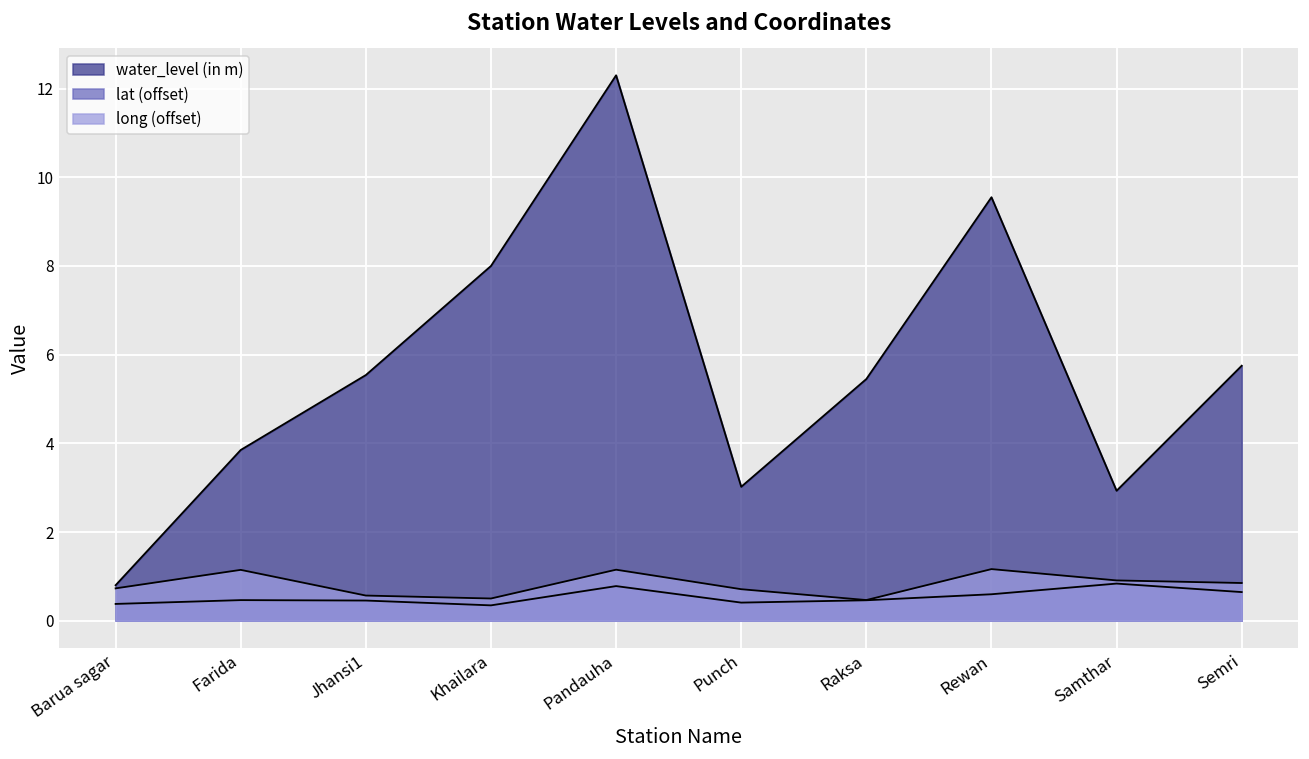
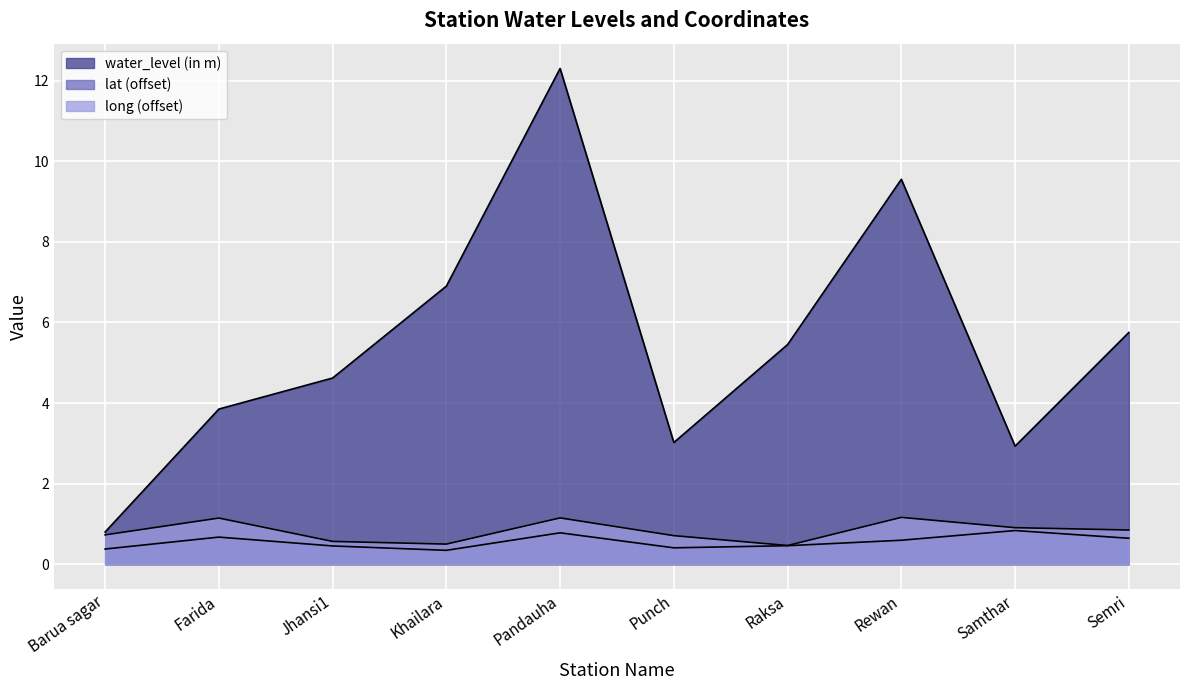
lat (offset), Farida: 0.5 -> 0.7
water_level (in m), Jhansi1: 5.5 -> 4.6
water_level (in m), Khailara: 8.0 -> 6.9
